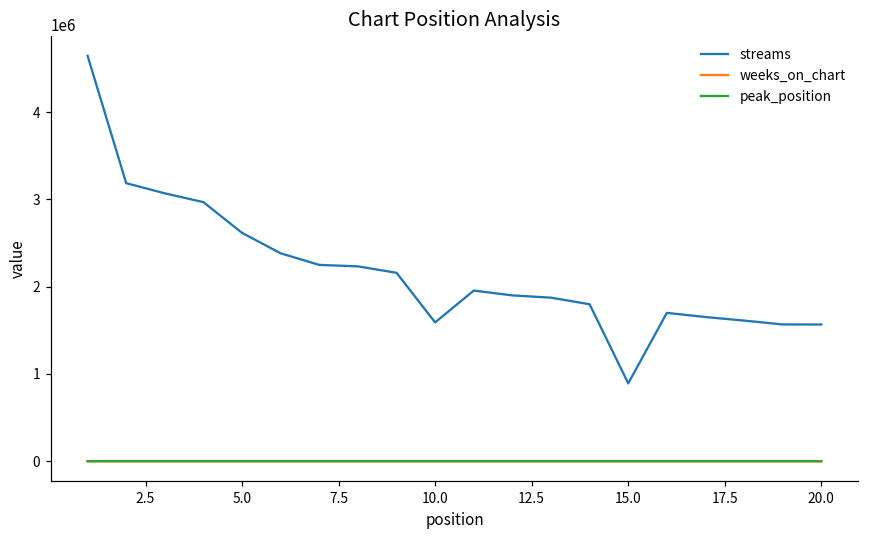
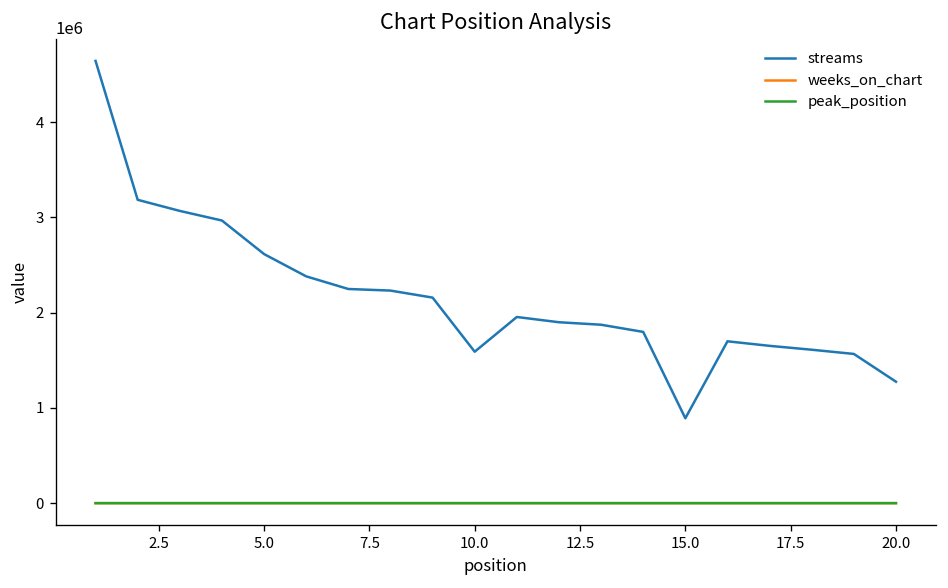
streams, 20.0: 1600000 -> 1300000
